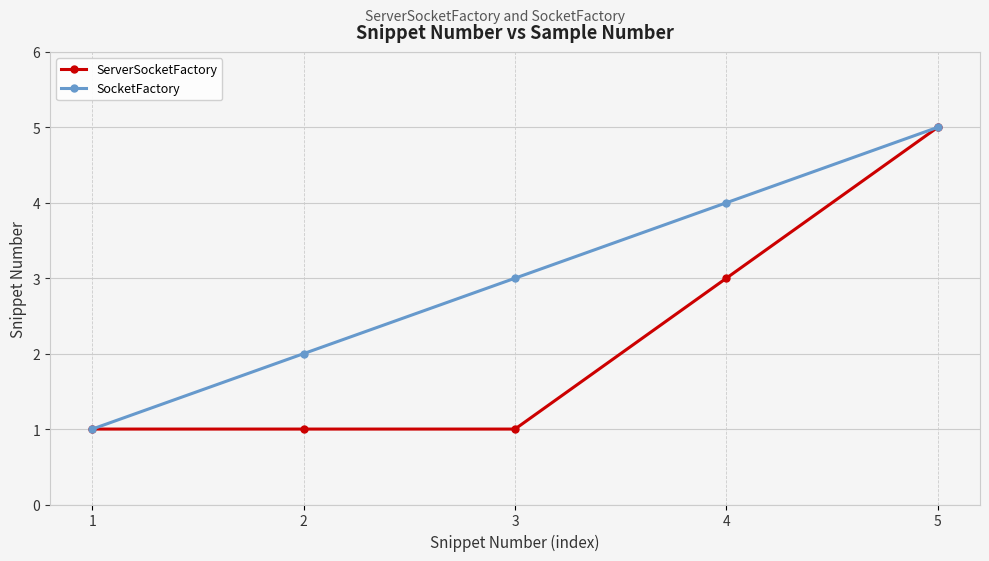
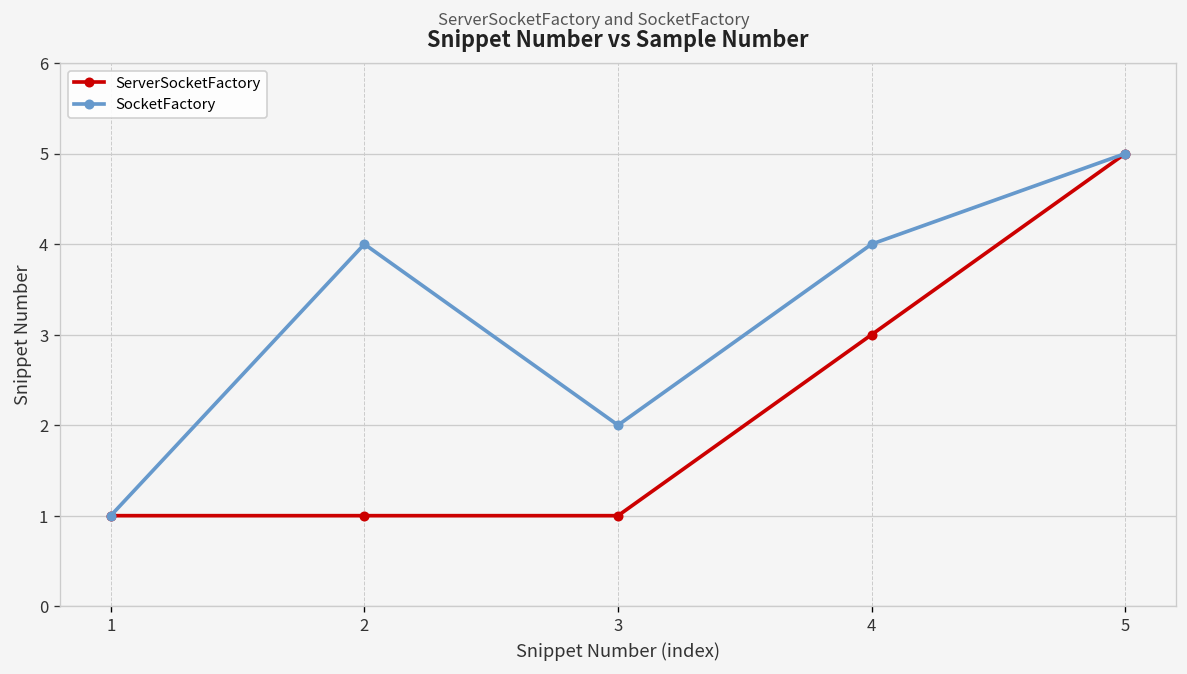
SocketFactory, 2: 2 -> 4
SocketFactory, 3: 3 -> 2
